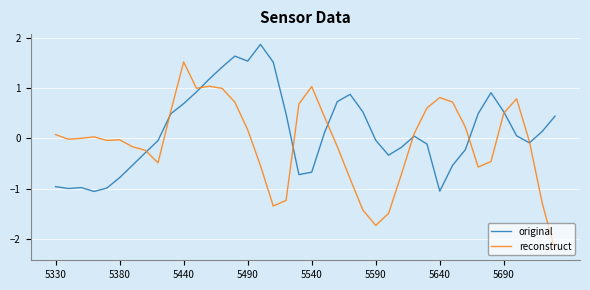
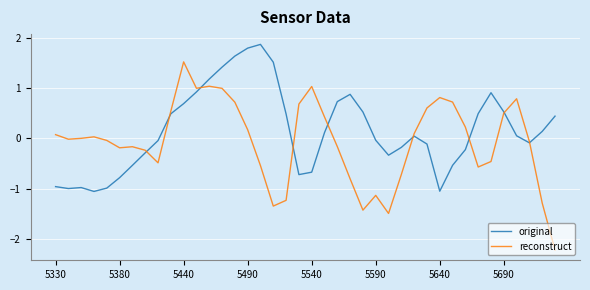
reconstruct, 5380: 0.0 -> -0.2
original, 5490: 1.5 -> 1.8
reconstruct, 5590: -1.7 -> -1.1
